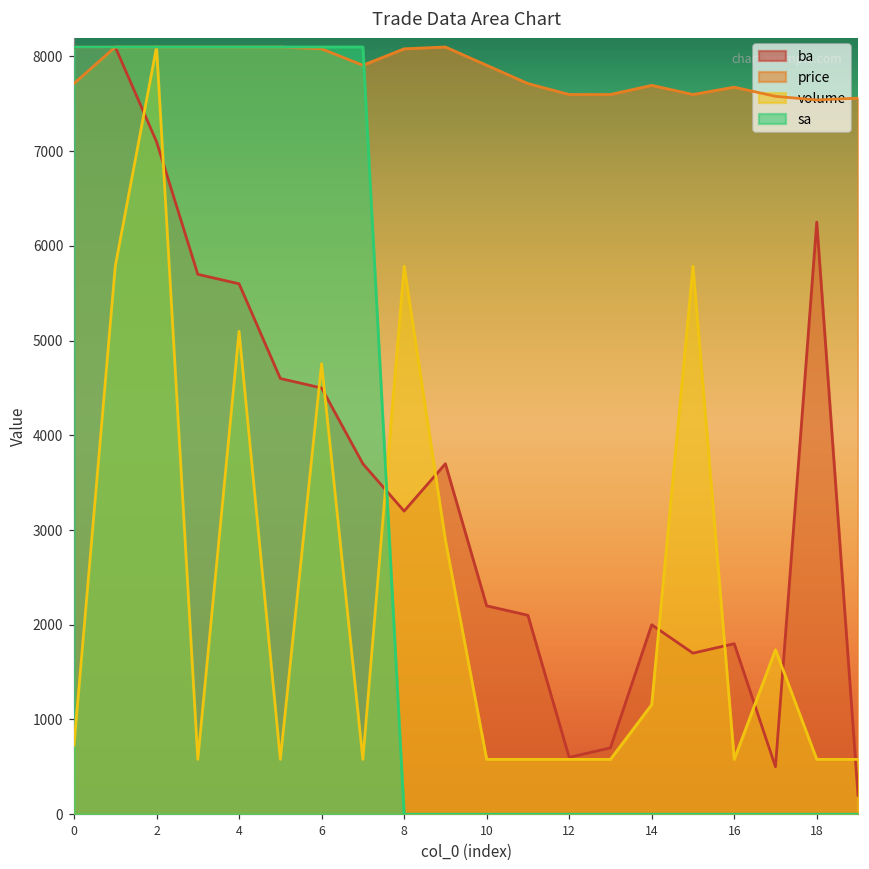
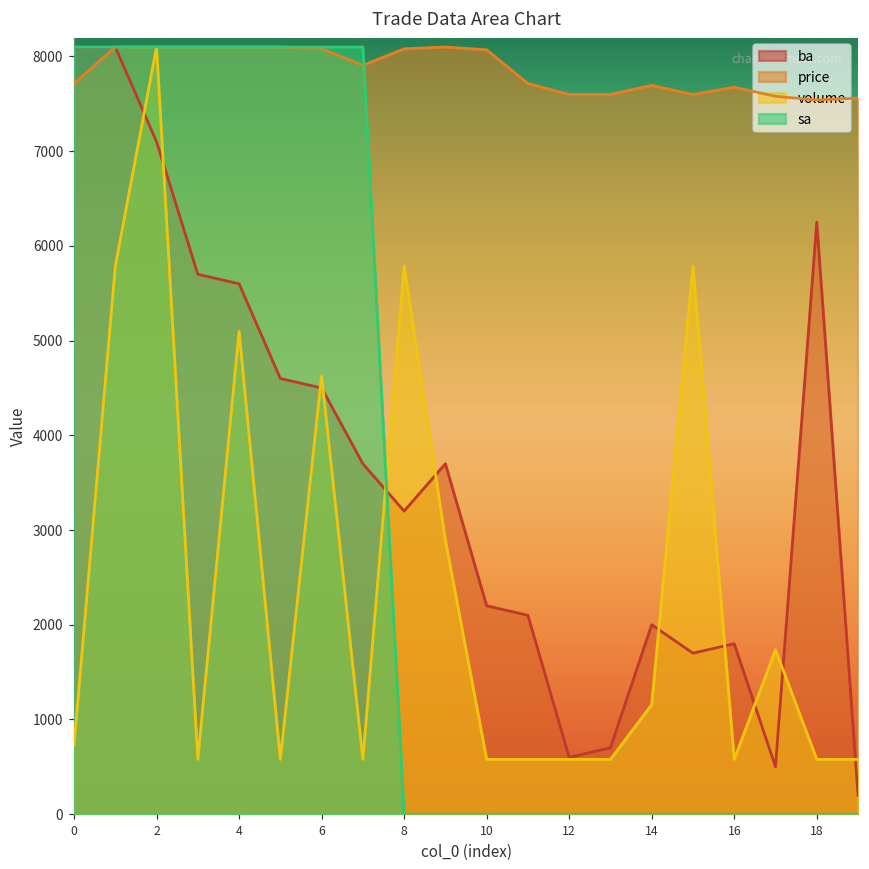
volume, 6: 4800 -> 4600
price, 10: 7900 -> 8100
